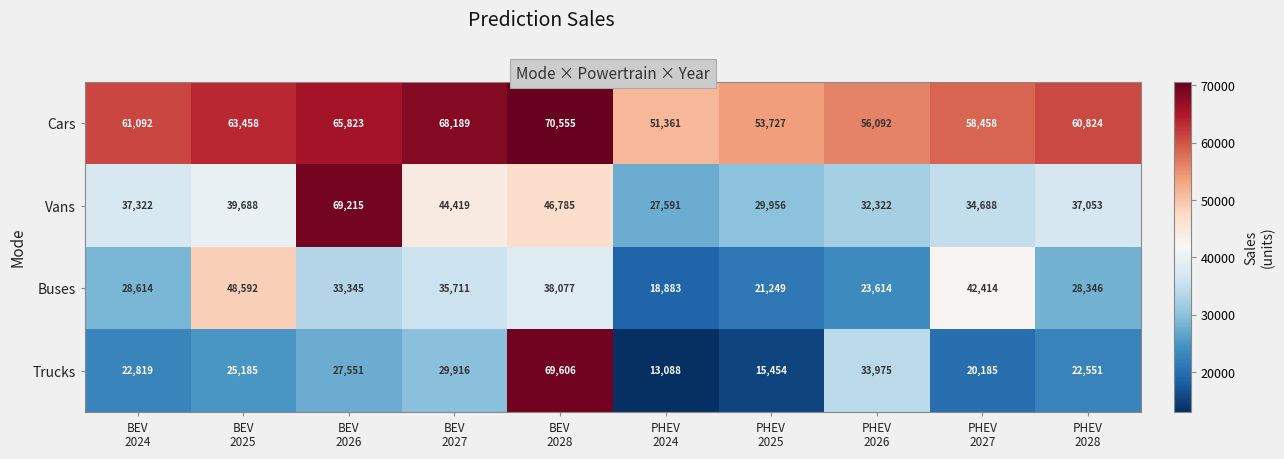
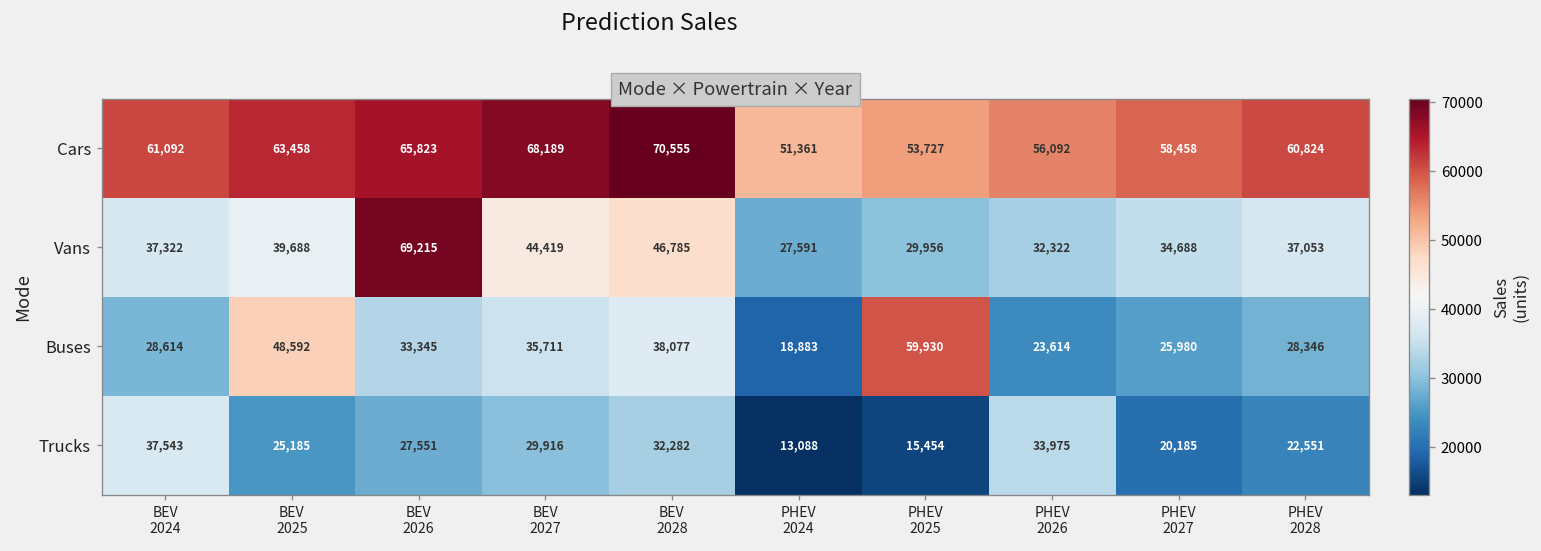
Buses, PHEV 2025: 21,249 -> 59,930
Buses, PHEV 2027: 42,414 -> 25,980
Trucks, BEV 2024: 22,819 -> 37,543
Trucks, BEV 2028: 69,606 -> 32,282
